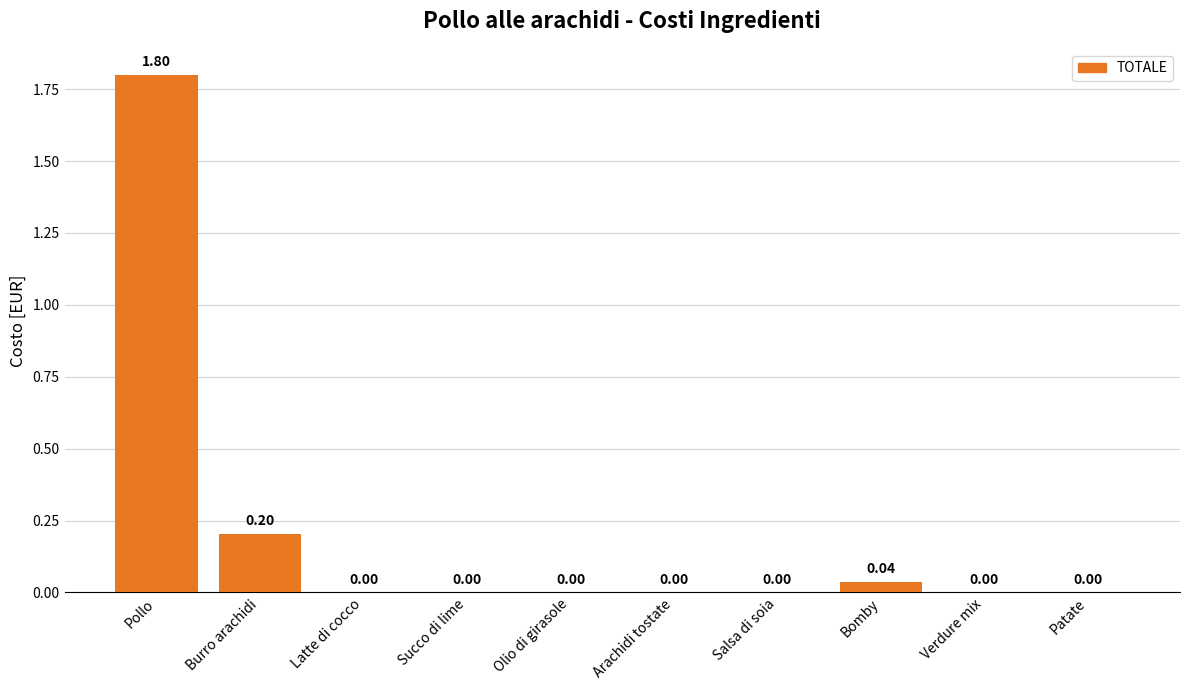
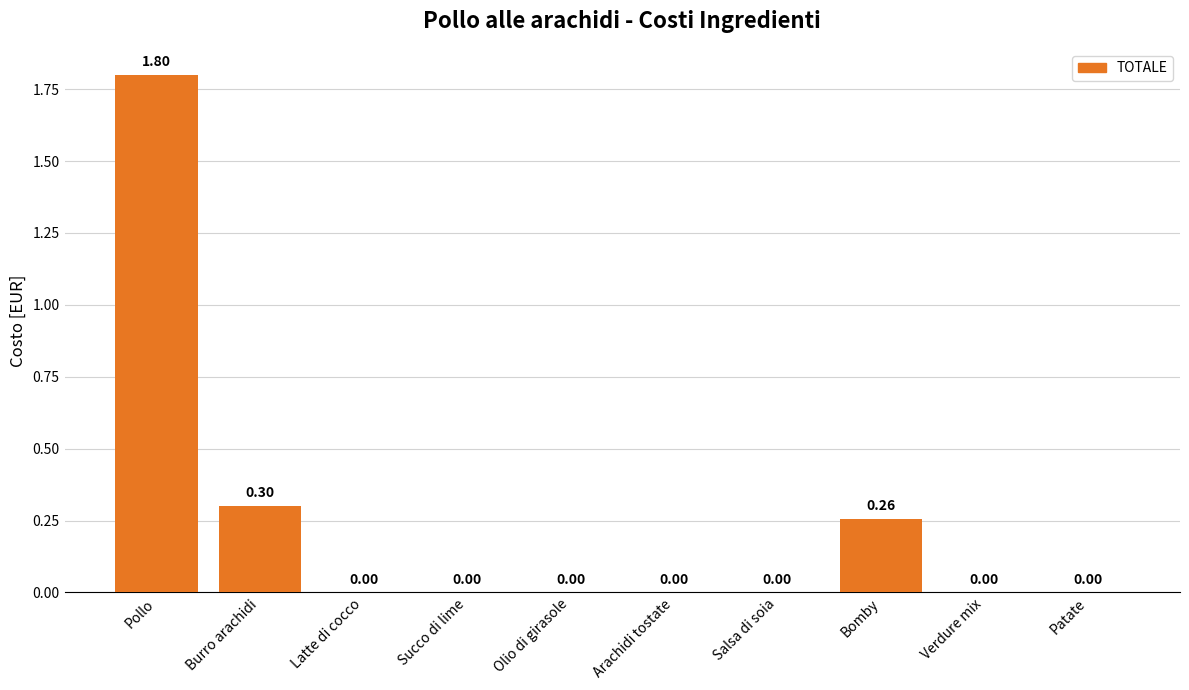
Burro arachidi: 0.20 -> 0.30
Bomby: 0.04 -> 0.26
